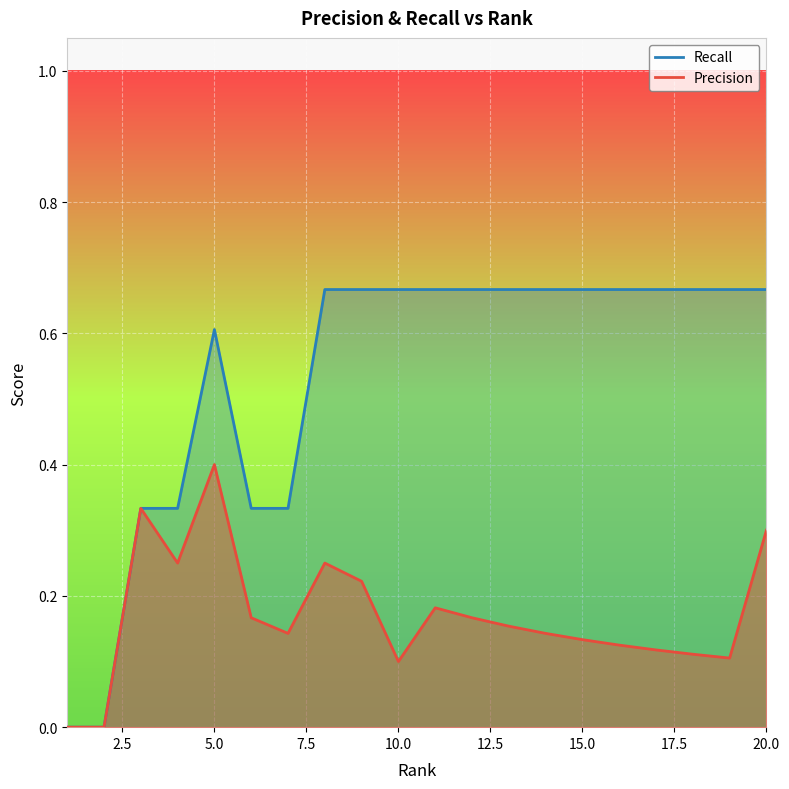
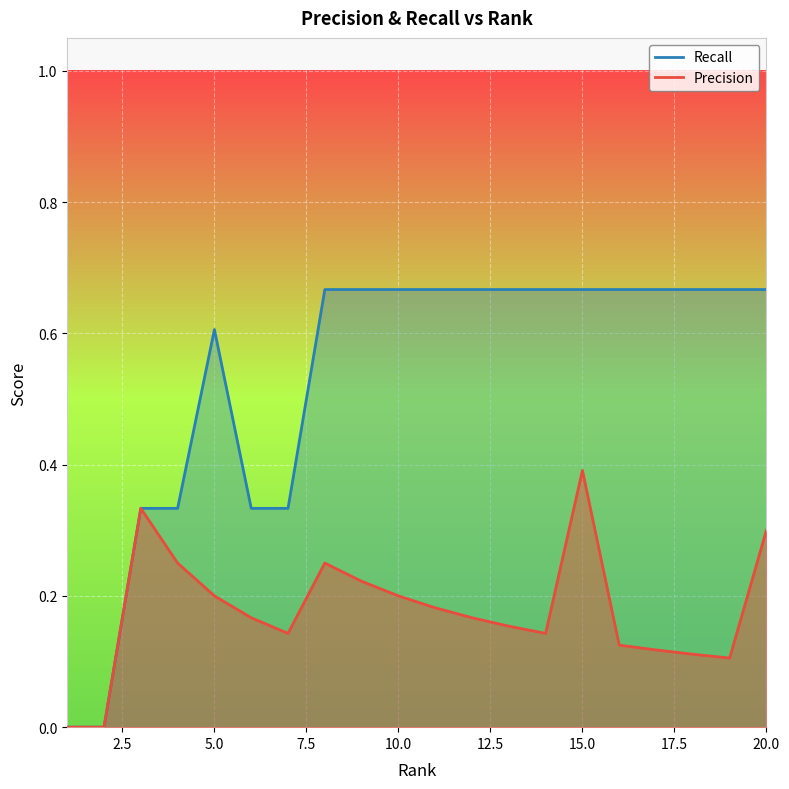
Precision, 5.0: 0.4 -> 0.2
Precision, 10.0: 0.1 -> 0.2
Precision, 15.0: 0.13 -> 0.39
